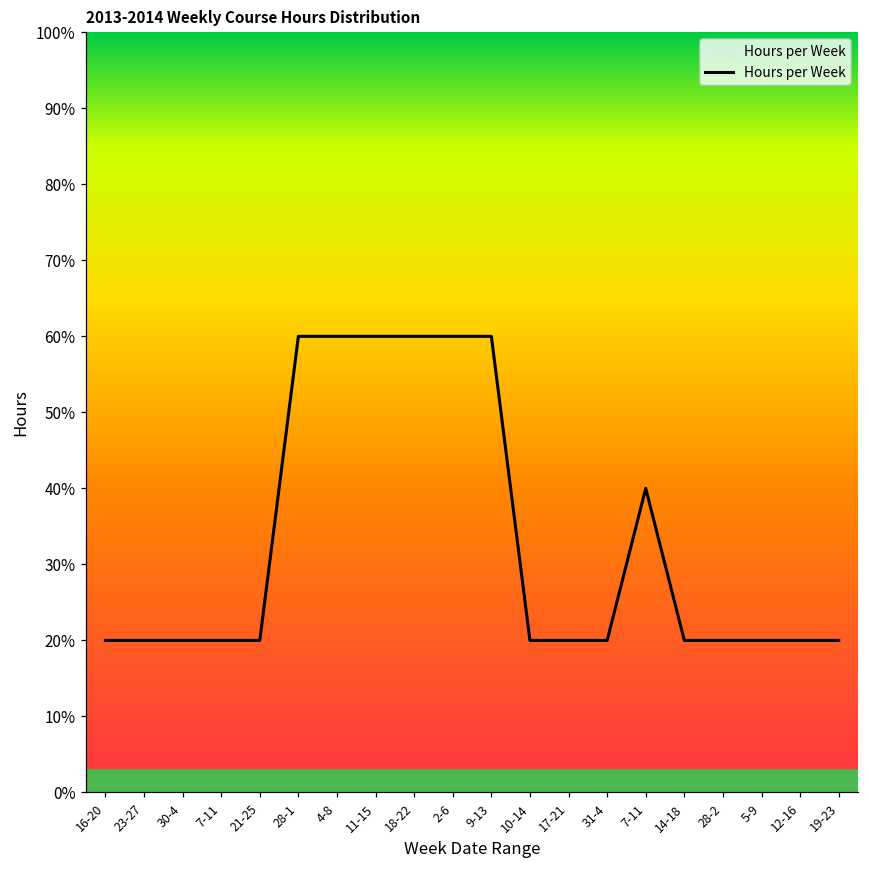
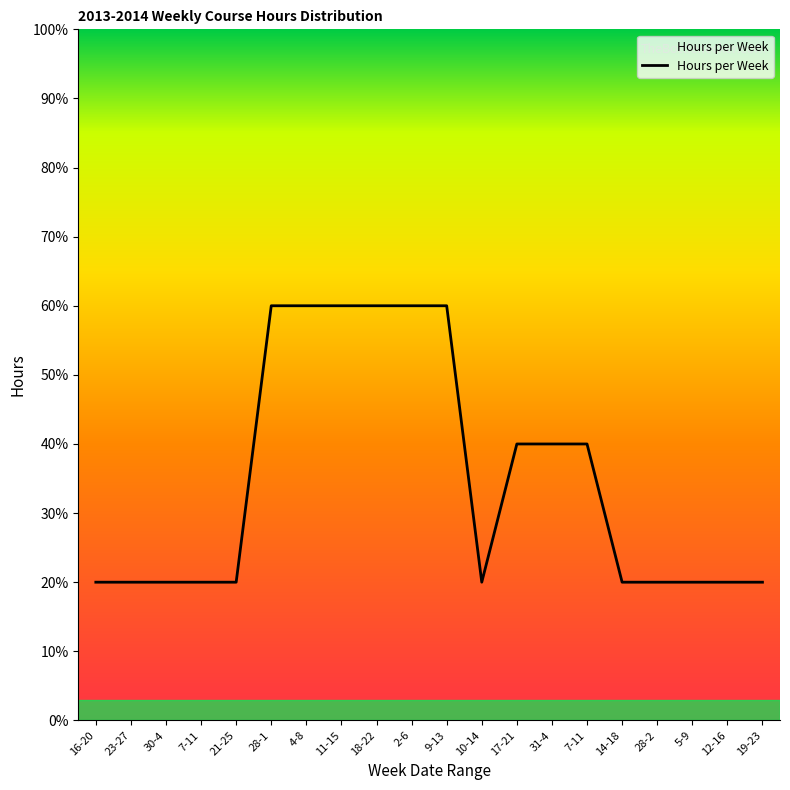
17-21: 20% -> 40%
31-4: 20% -> 40%
